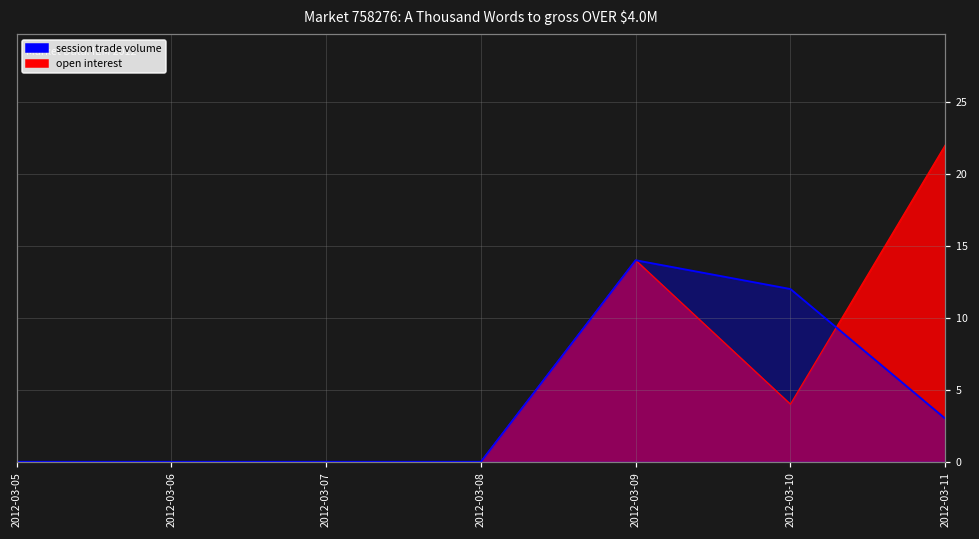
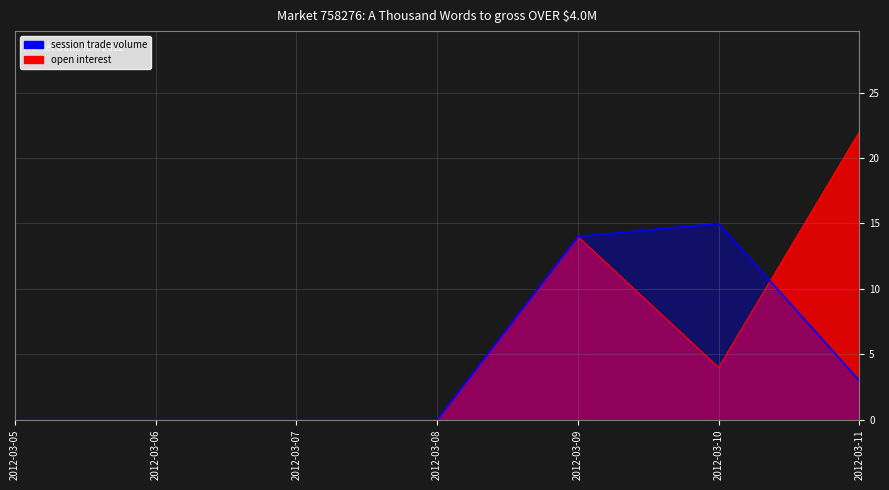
session trade volume, 2012-03-10: 12 -> 15
